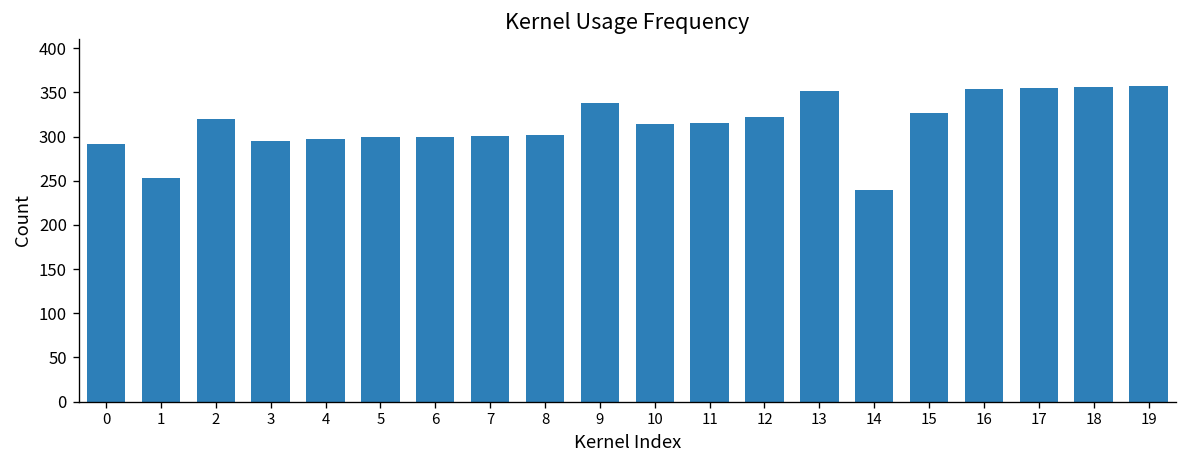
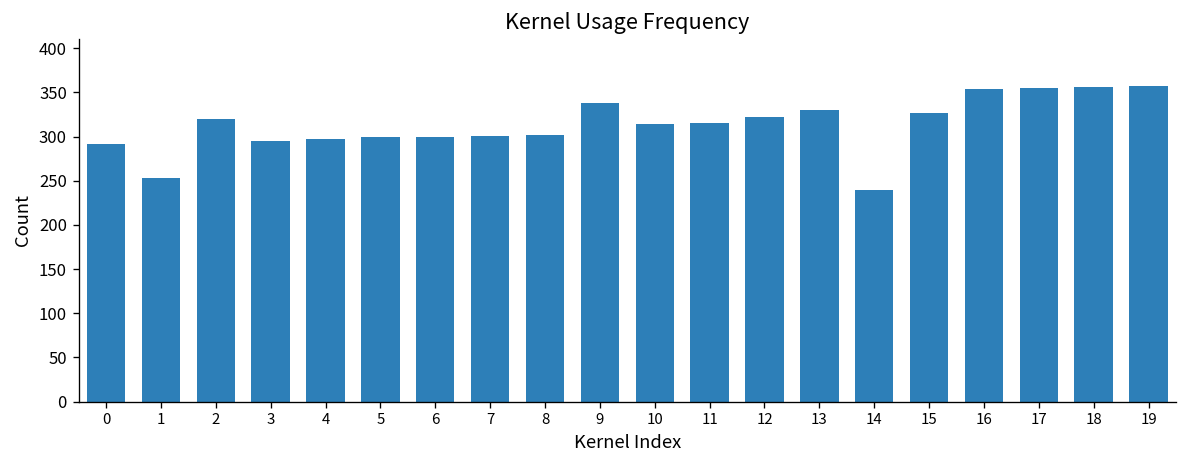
13: 350 -> 330
